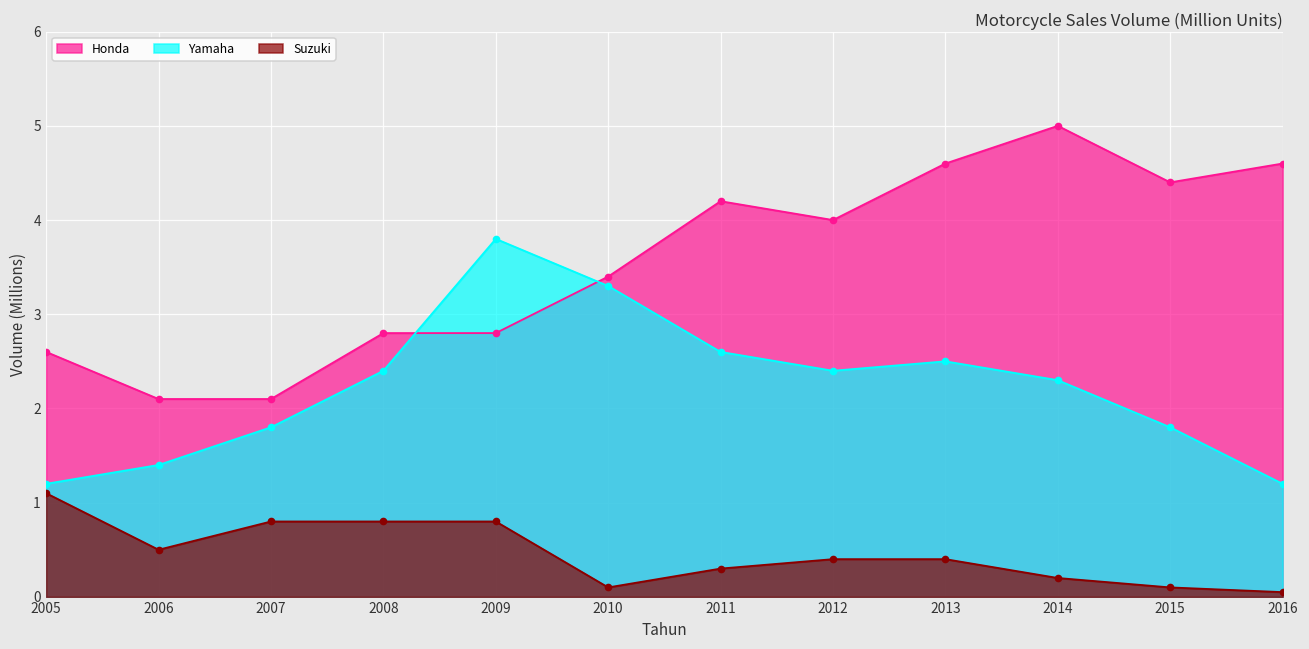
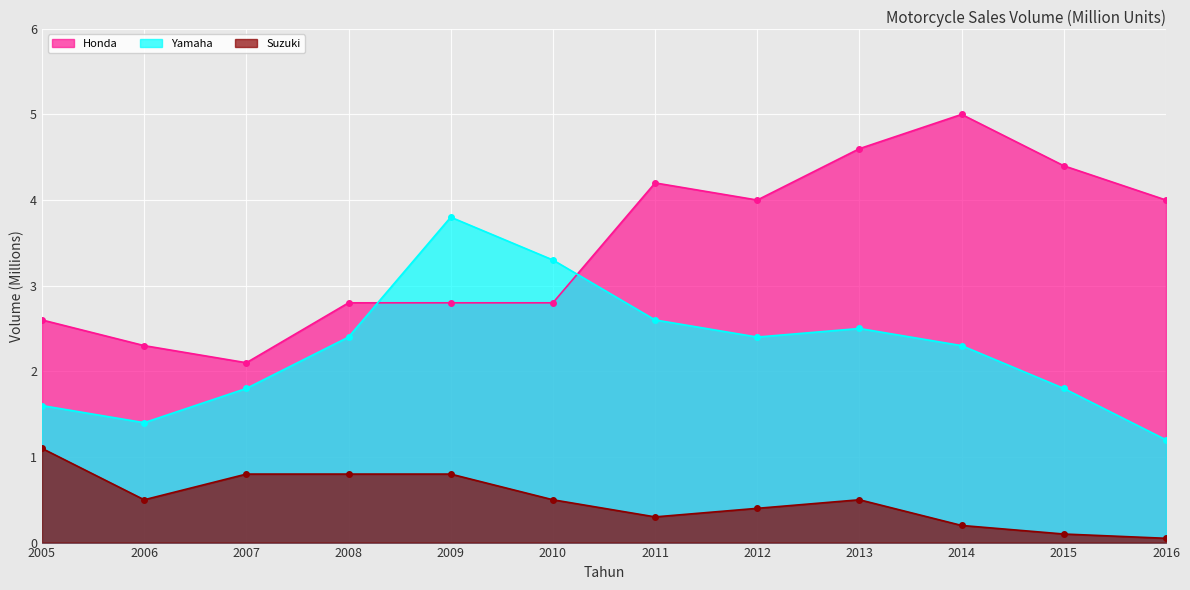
Yamaha, 2005: 1.2 -> 1.6
Honda, 2006: 2.1 -> 2.3
Honda, 2010: 3.4 -> 2.8
Suzuki, 2010: 0.1 -> 0.5
Suzuki, 2013: 0.4 -> 0.5
Honda, 2016: 4.6 -> 4.0
